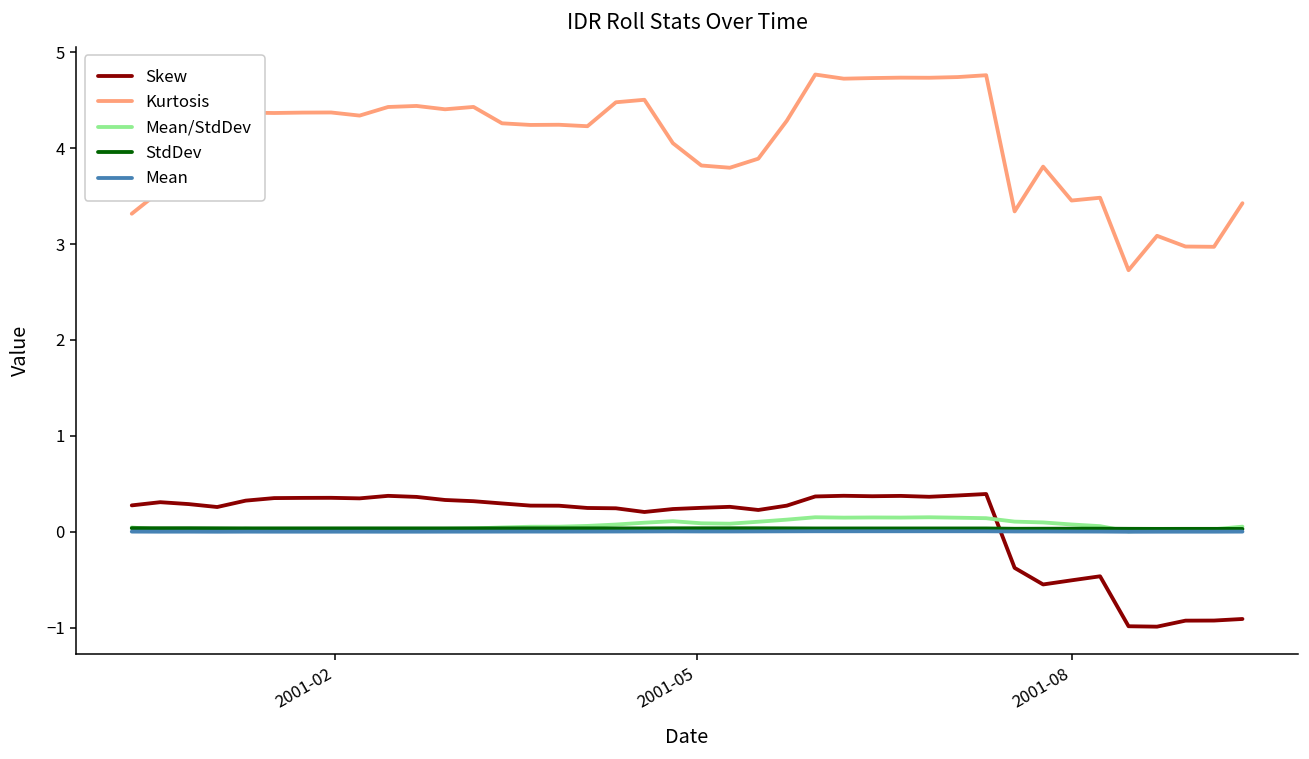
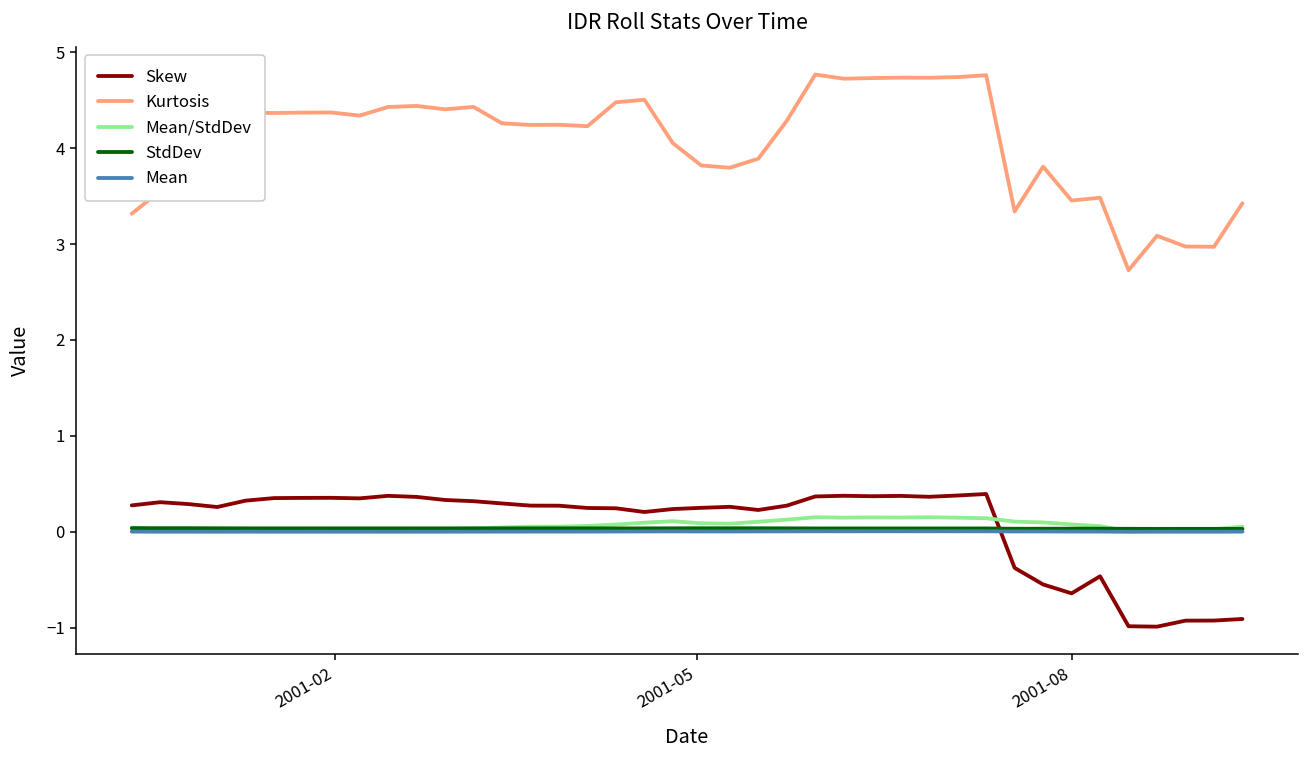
Skew, 2001-08: -0.5 -> -0.6
